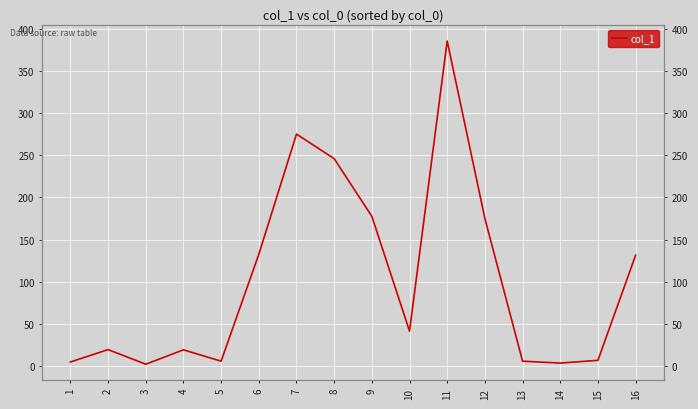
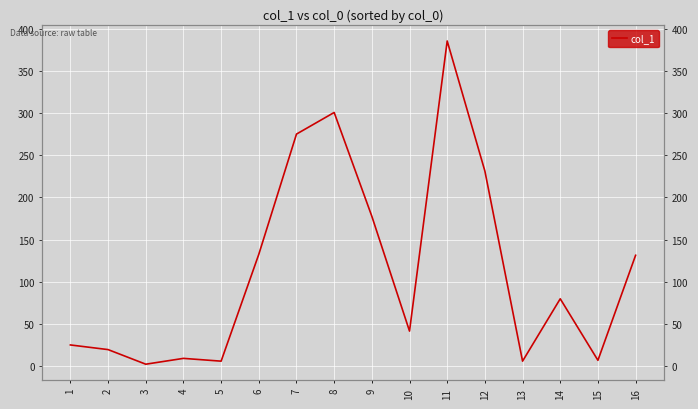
1: 10 -> 30
4: 20 -> 10
8: 250 -> 300
12: 180 -> 230
14: 0 -> 80
